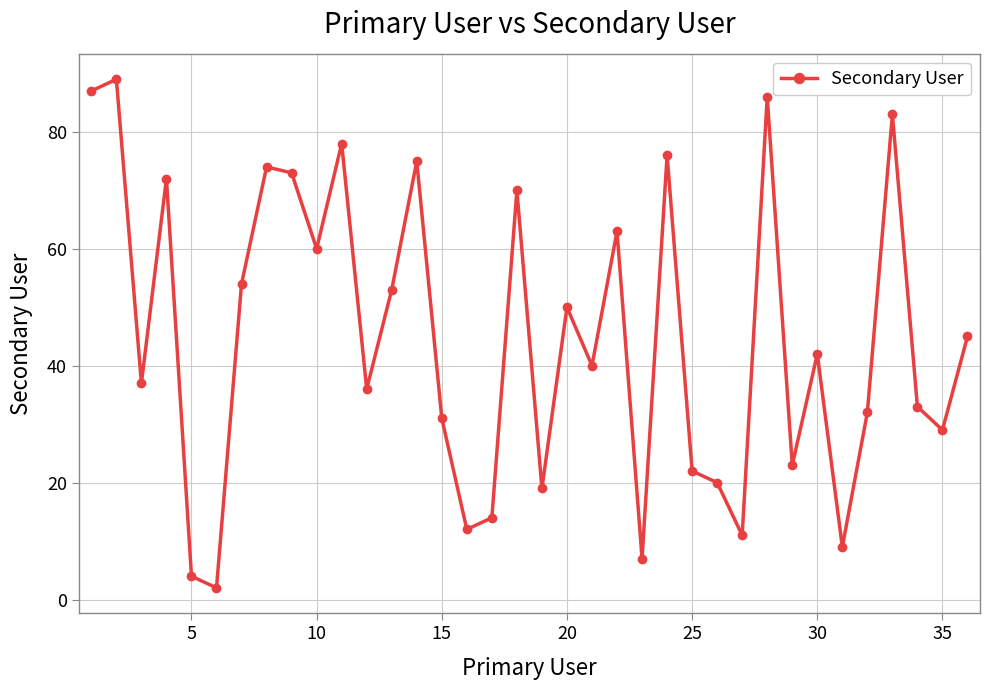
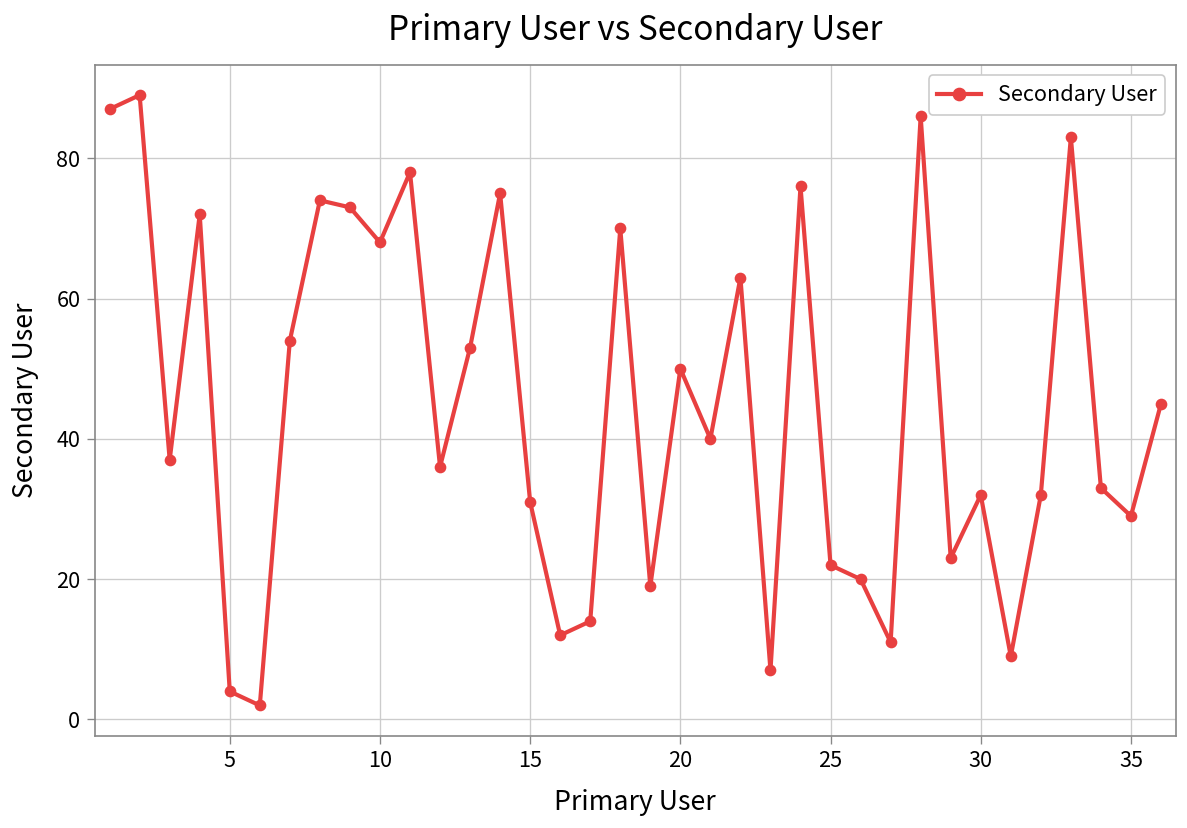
10: 60 -> 68
30: 42 -> 32
